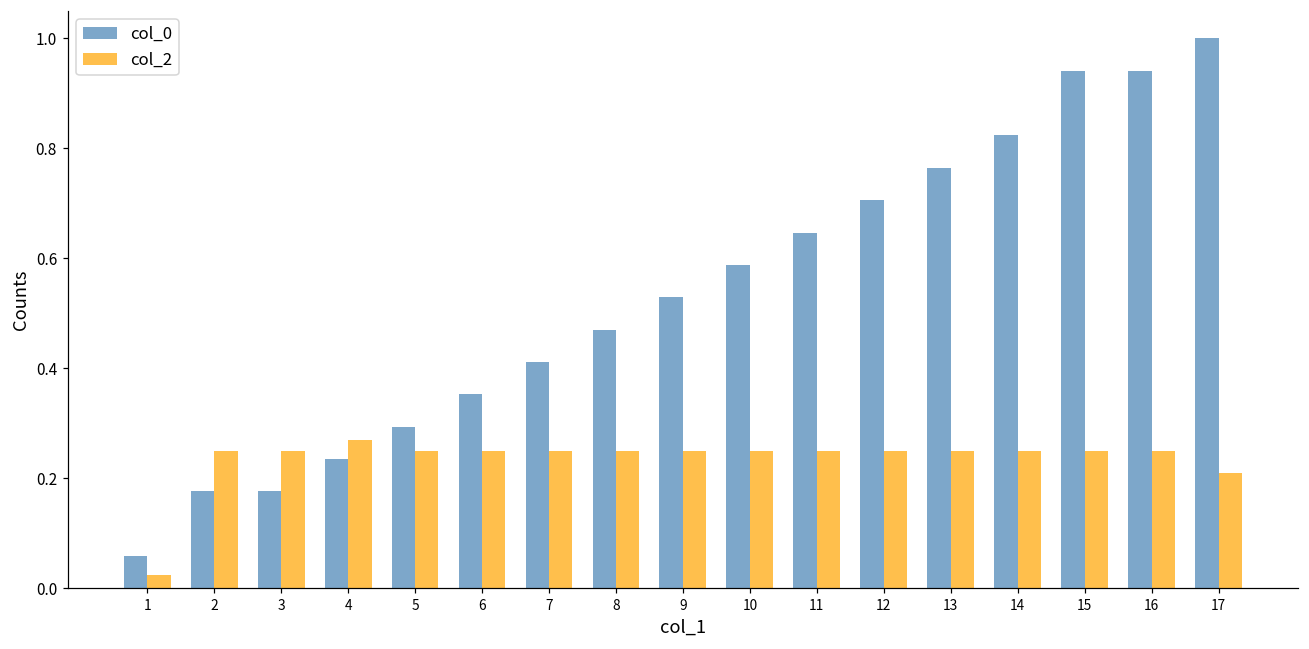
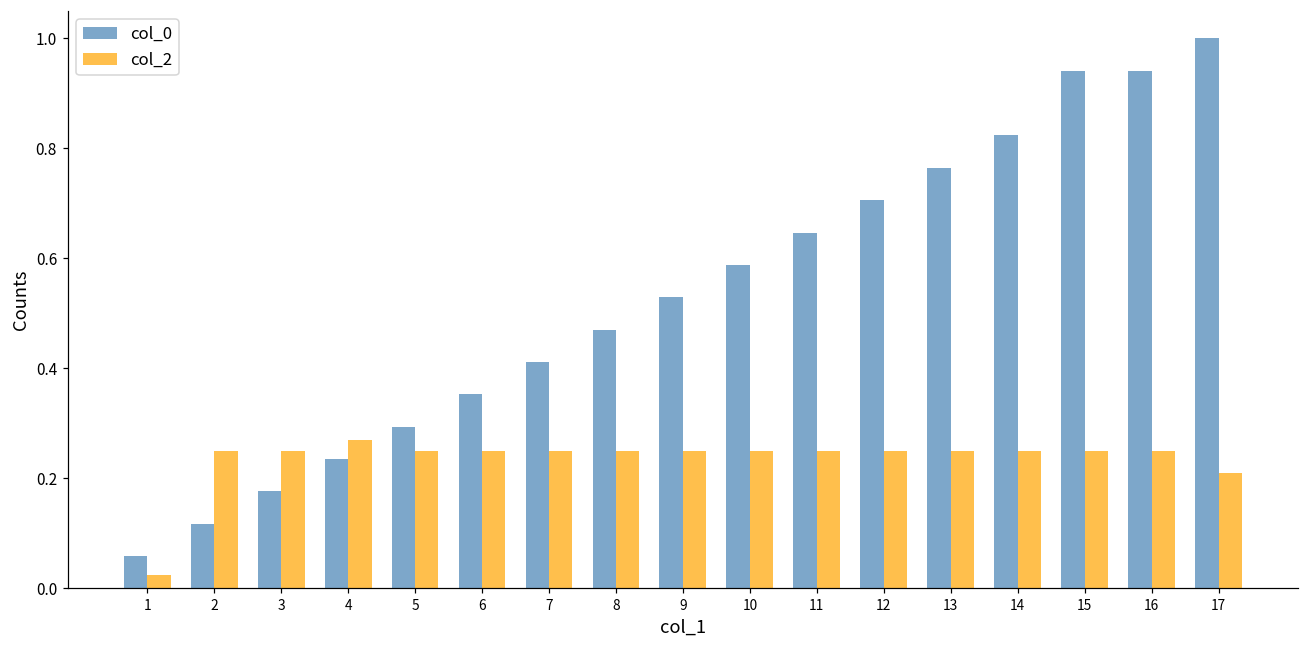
col_0, 2: 0.18 -> 0.12
